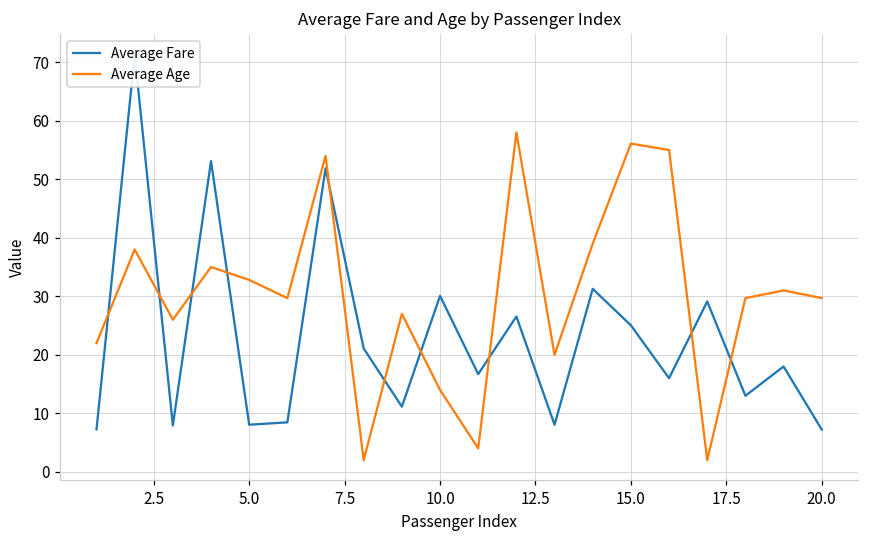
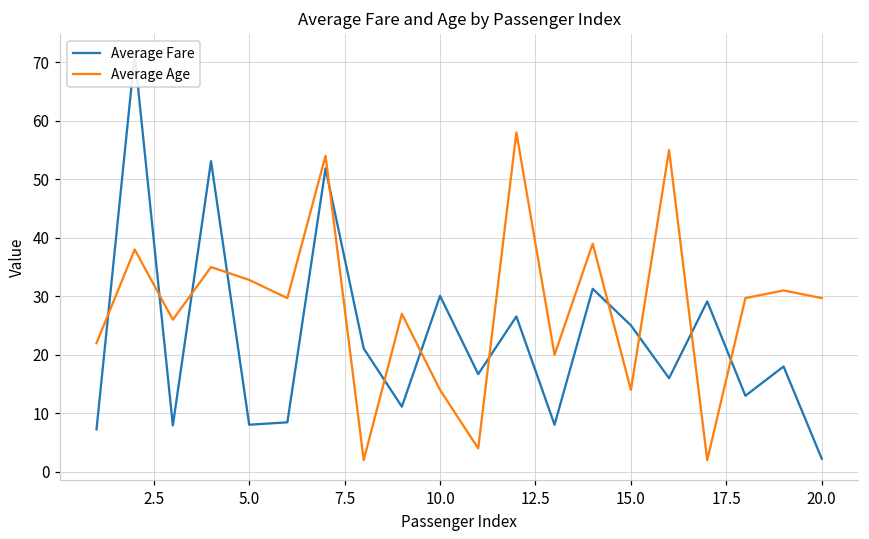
Average Age, 15.0: 56 -> 14
Average Fare, 20.0: 7 -> 2
